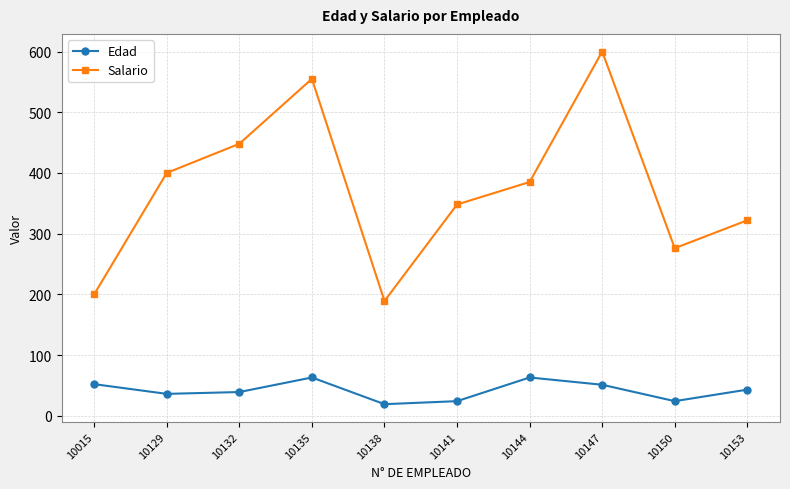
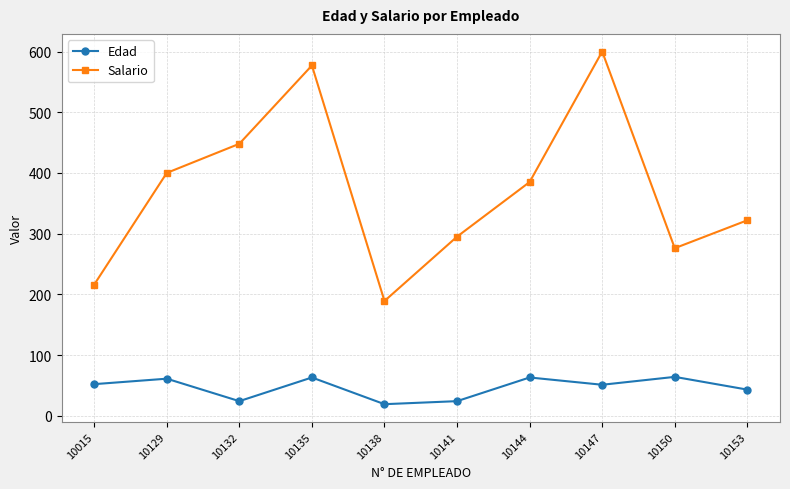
Salario, 10015: 200 -> 220
Edad, 10129: 40 -> 60
Edad, 10132: 40 -> 20
Salario, 10135: 560 -> 580
Salario, 10141: 350 -> 300
Edad, 10150: 20 -> 60
